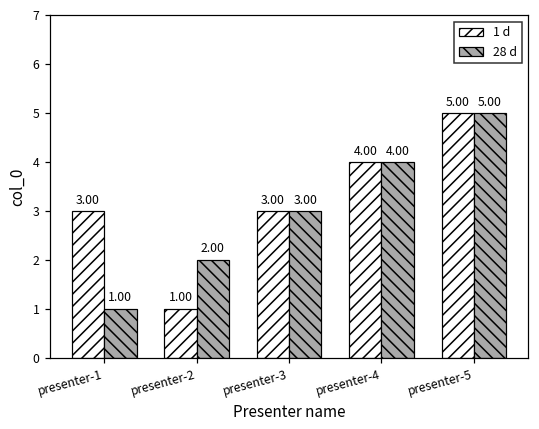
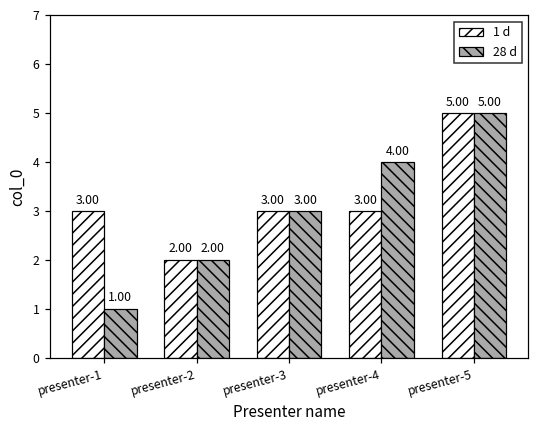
1 d, presenter-2: 1.00 -> 2.00
1 d, presenter-4: 4.00 -> 3.00
